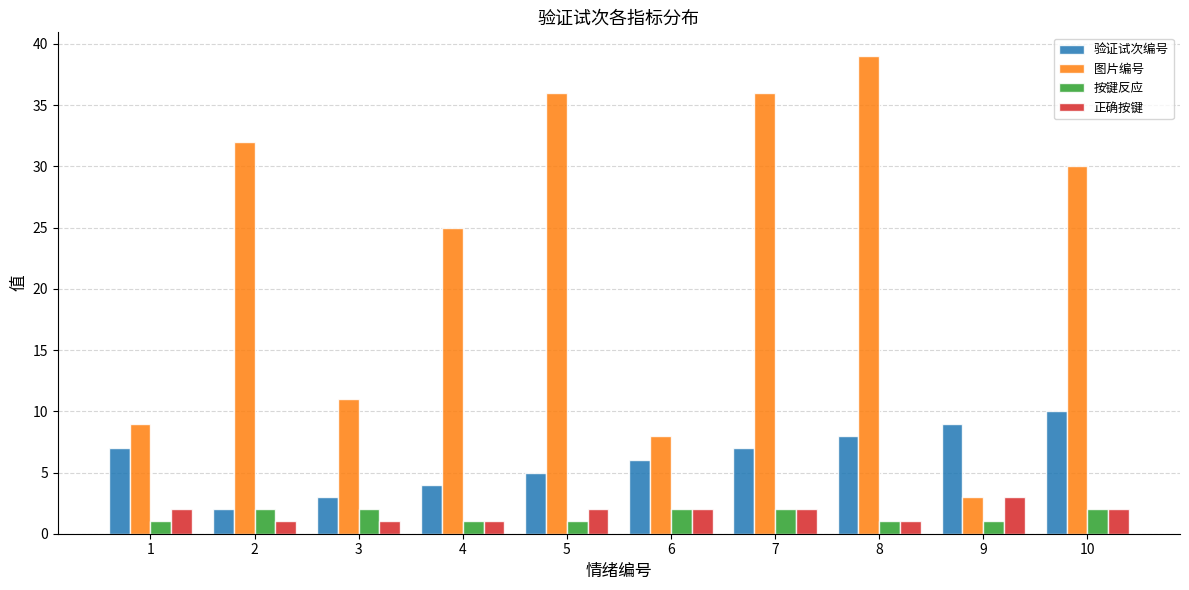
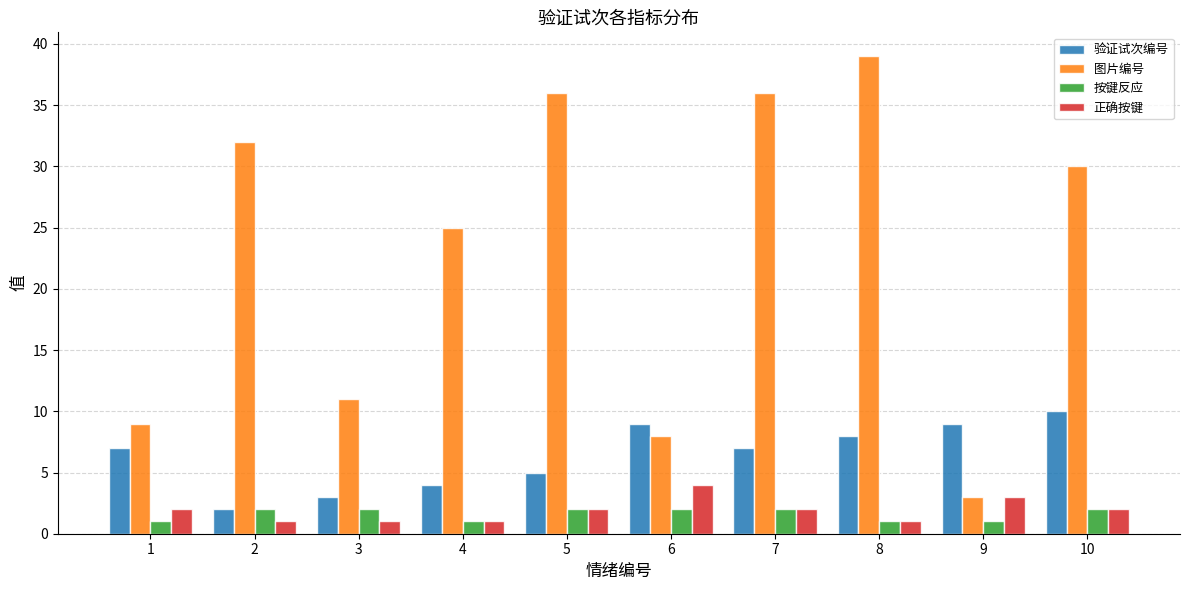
按键反应, 5: 1 -> 2
验证试次编号, 6: 6 -> 9
正确按键, 6: 2 -> 4
